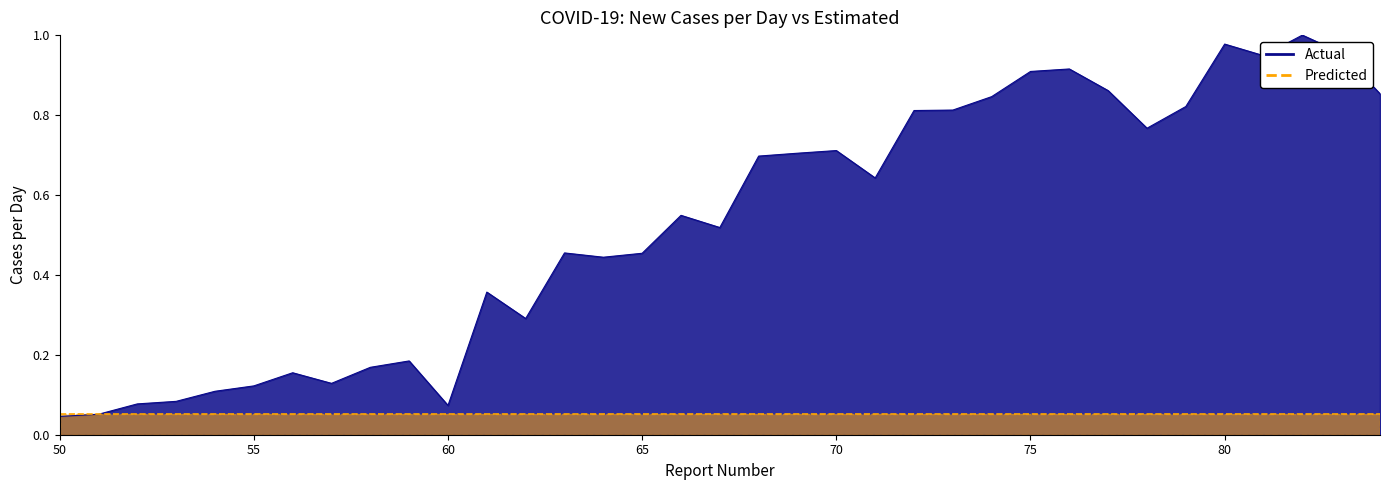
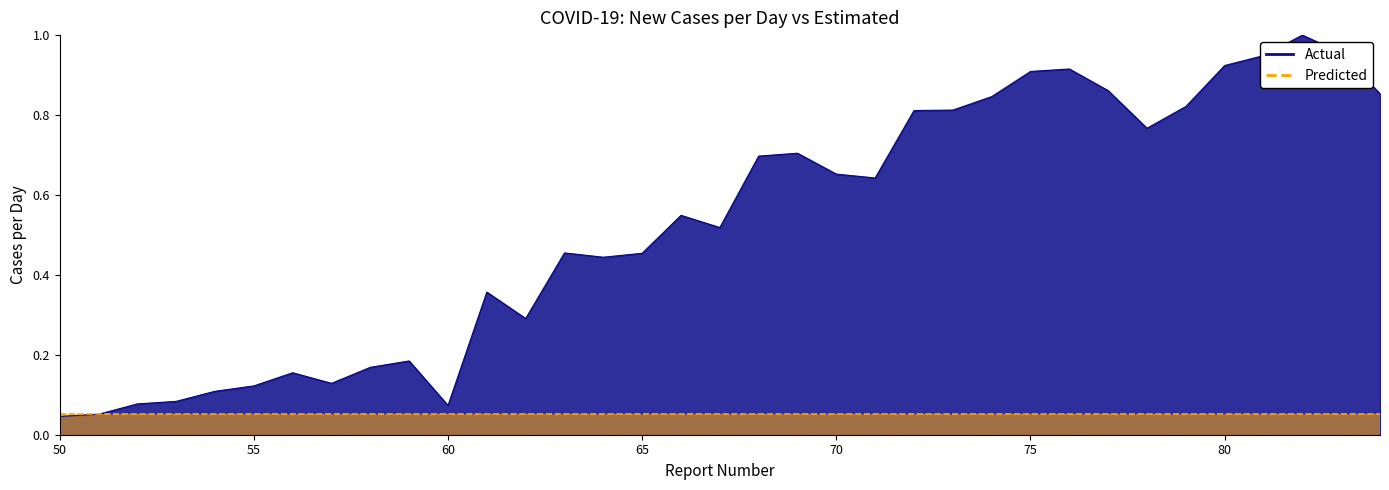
Actual, 70: 0.71 -> 0.65
Actual, 80: 0.98 -> 0.92
